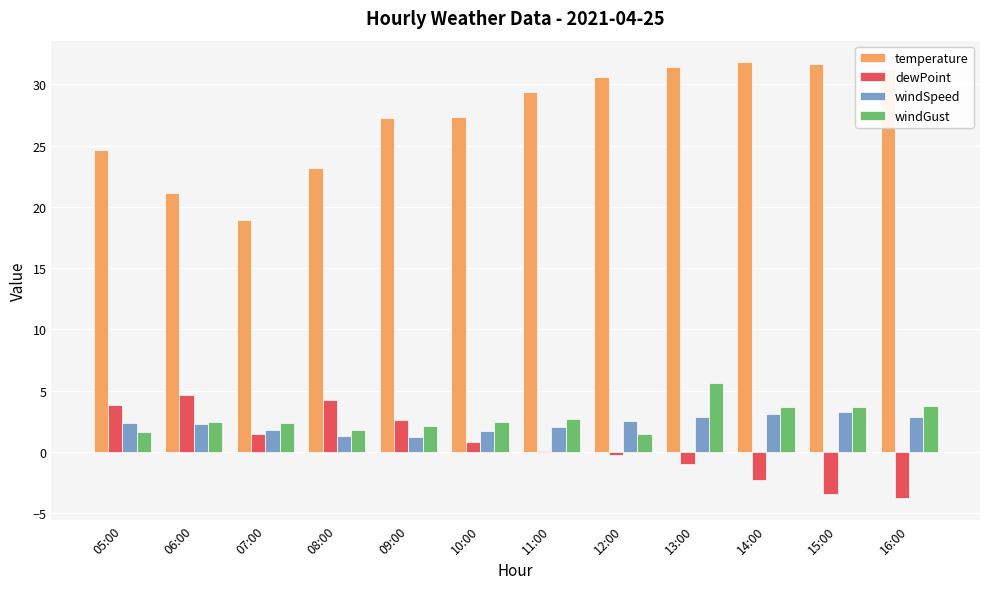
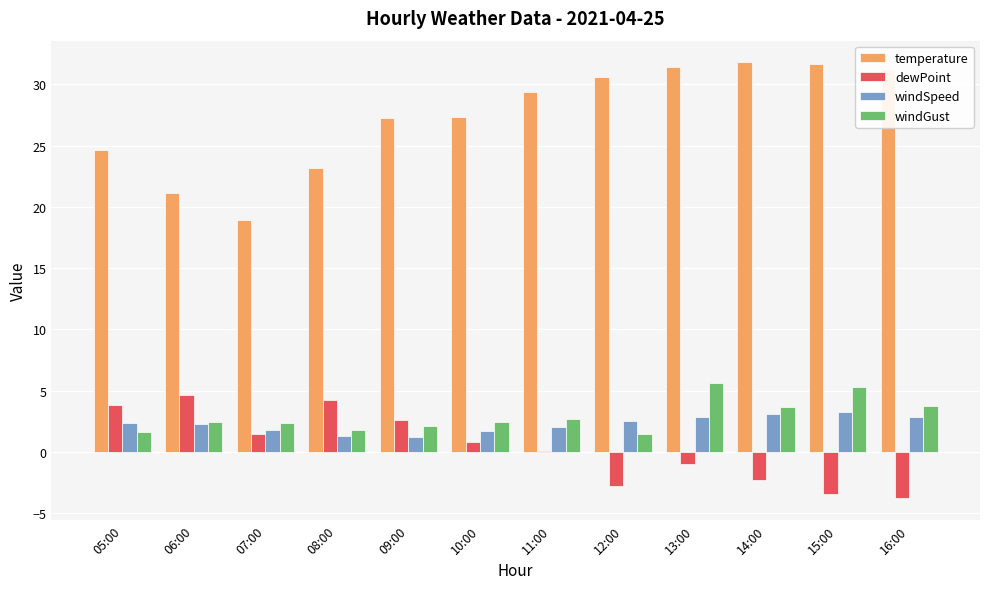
dewPoint, 12:00: -0.3 -> -2.8
windGust, 15:00: 3.7 -> 5.3
